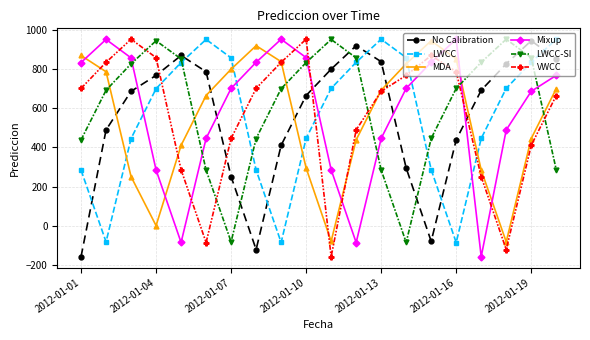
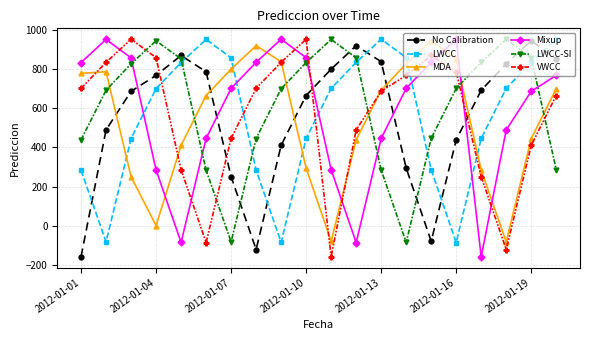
MDA, 2012-01-01: 870 -> 780
